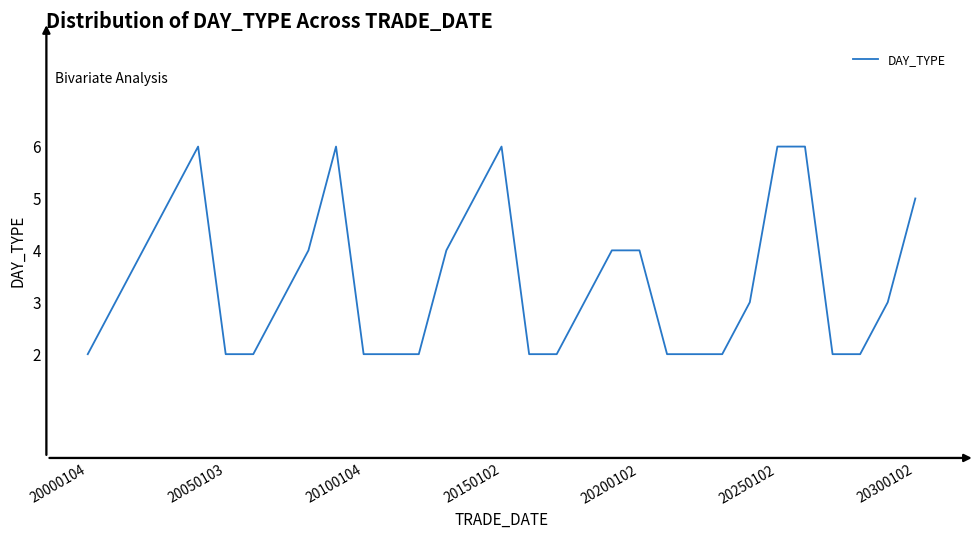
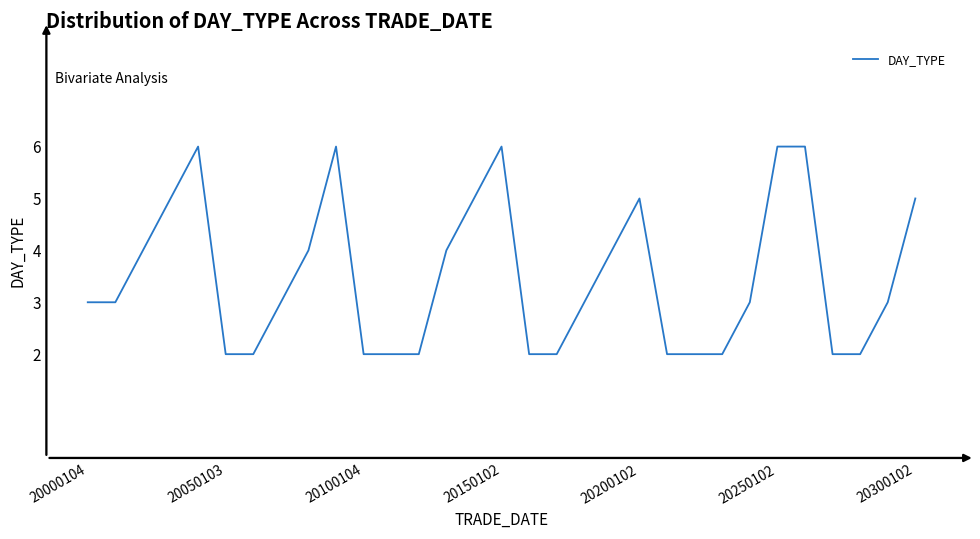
20000104: 2 -> 3
20200102: 4 -> 5
